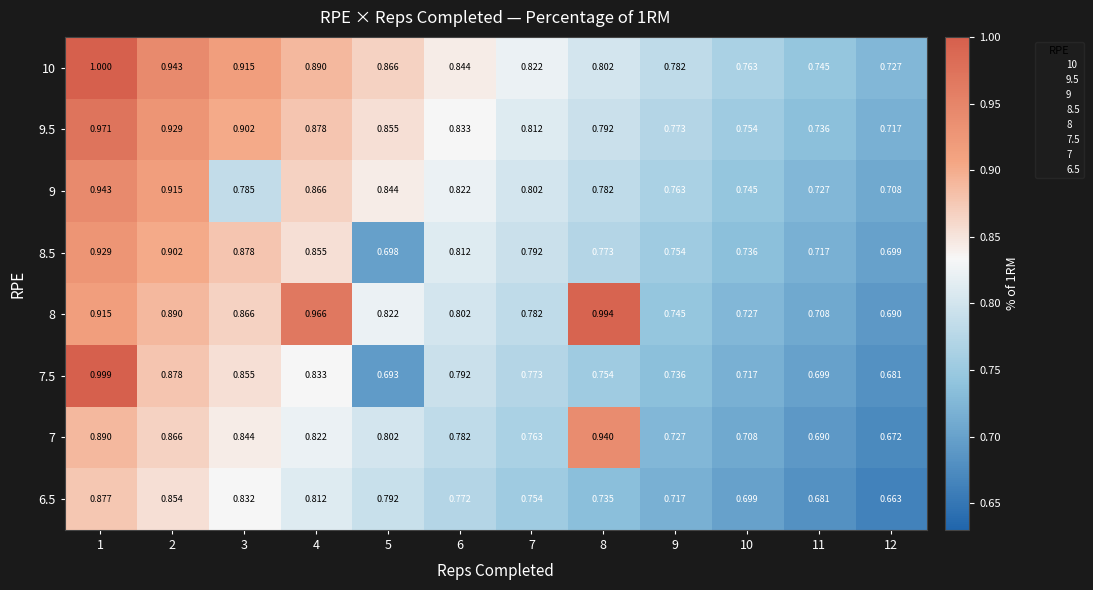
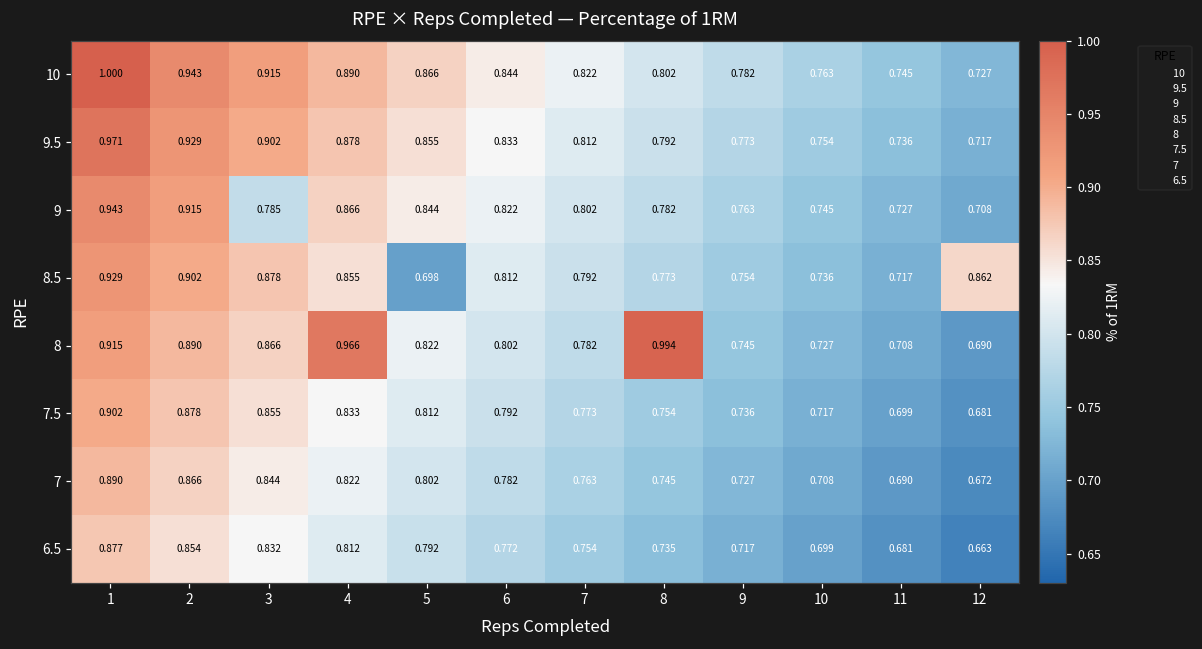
8.5, 12: 0.699 -> 0.862
7.5, 1: 0.999 -> 0.902
7.5, 5: 0.693 -> 0.812
7, 8: 0.940 -> 0.745
